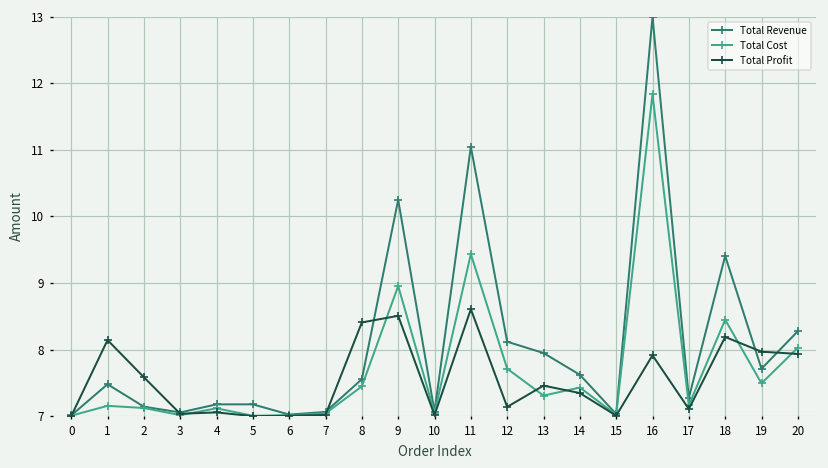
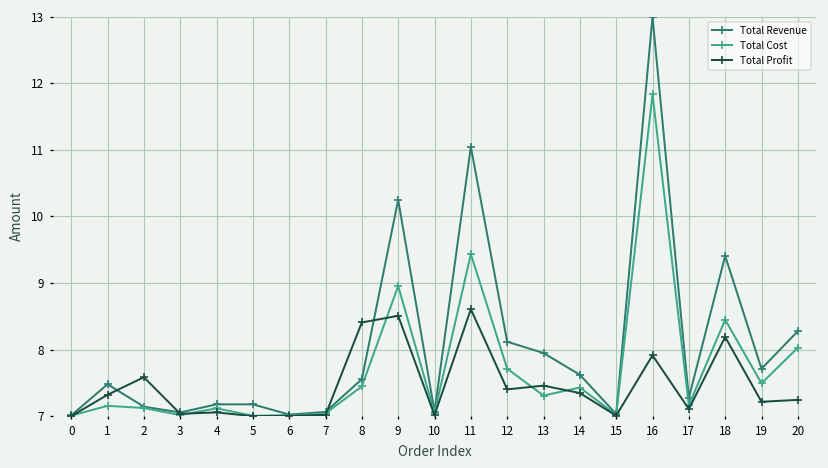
Total Profit, 1: 8.1 -> 7.3
Total Profit, 12: 7.1 -> 7.4
Total Profit, 19: 8.0 -> 7.2
Total Profit, 20: 7.9 -> 7.2
